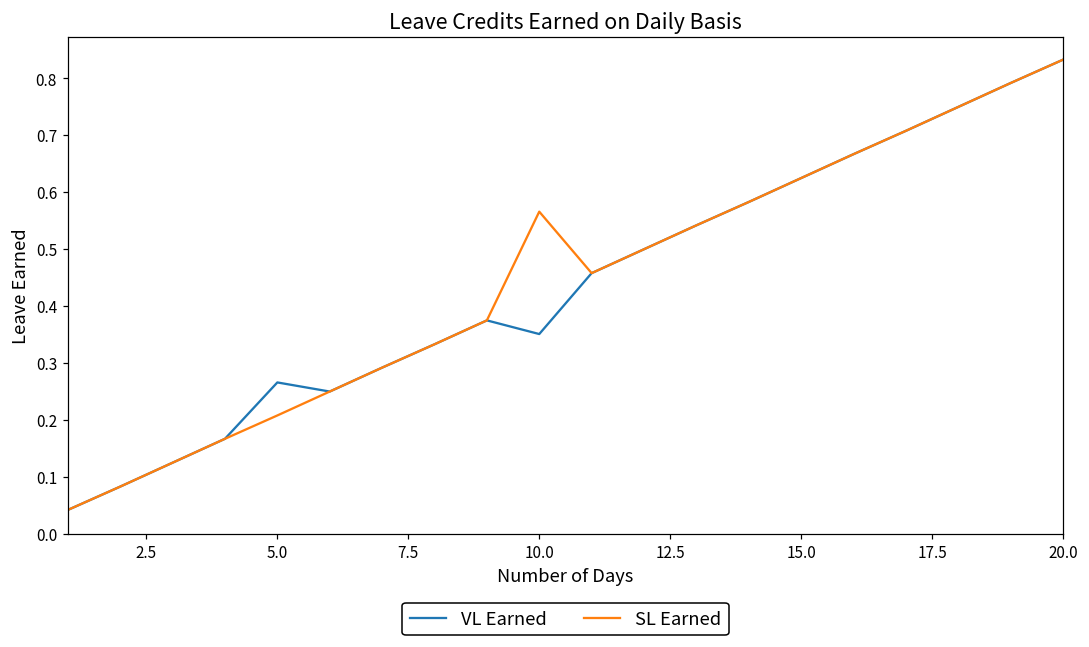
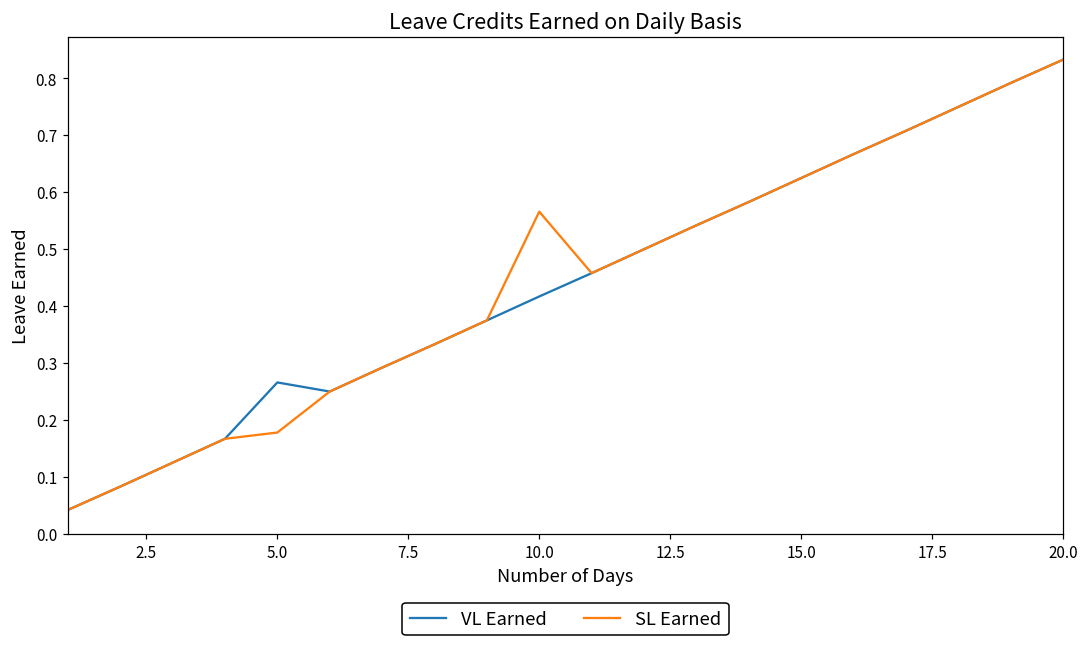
SL Earned, 5.0: 0.21 -> 0.18
VL Earned, 10.0: 0.35 -> 0.42
